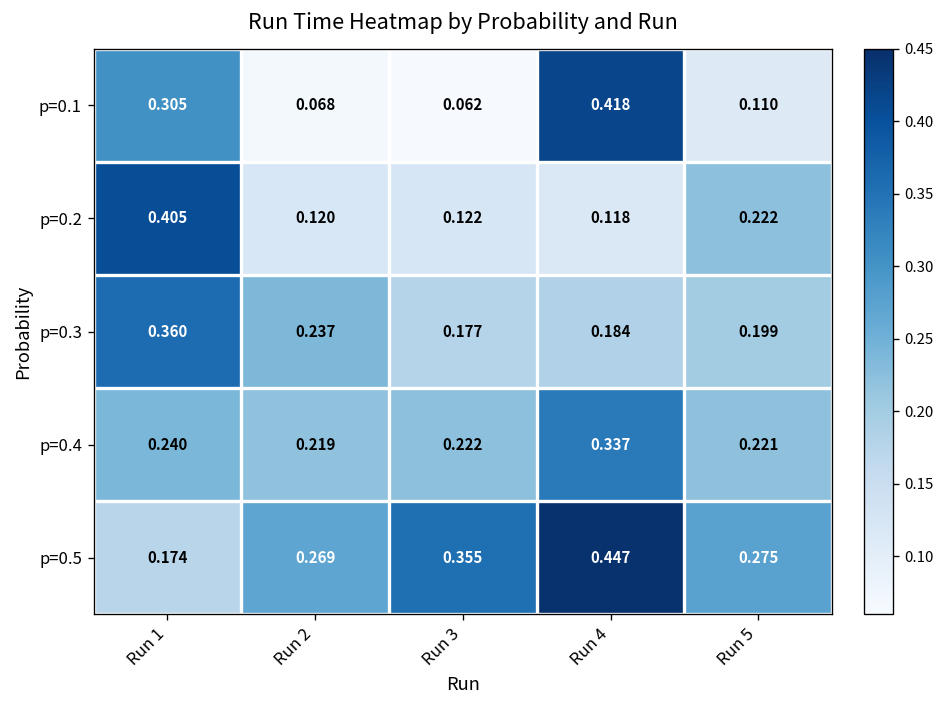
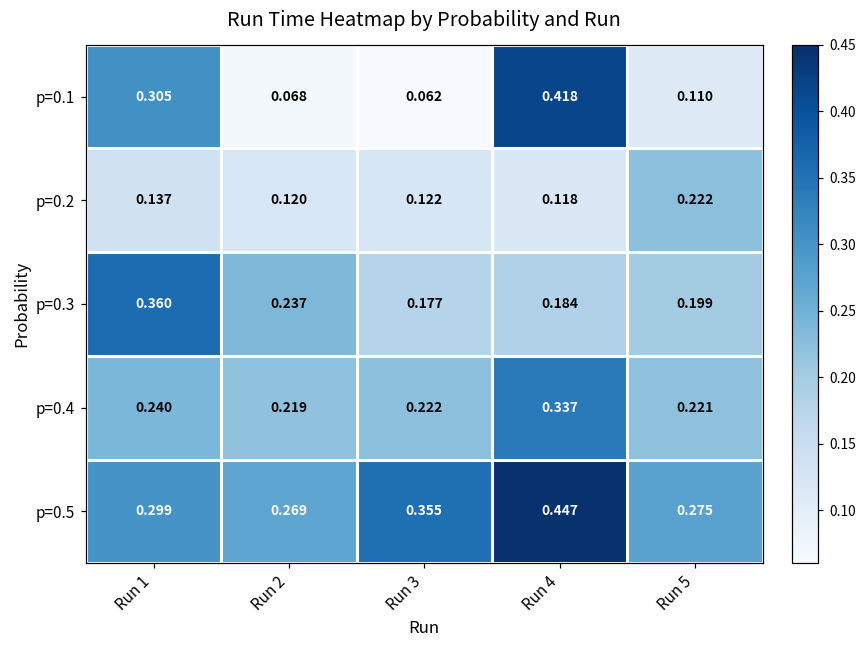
p=0.2, Run 1: 0.405 -> 0.137
p=0.5, Run 1: 0.174 -> 0.299
